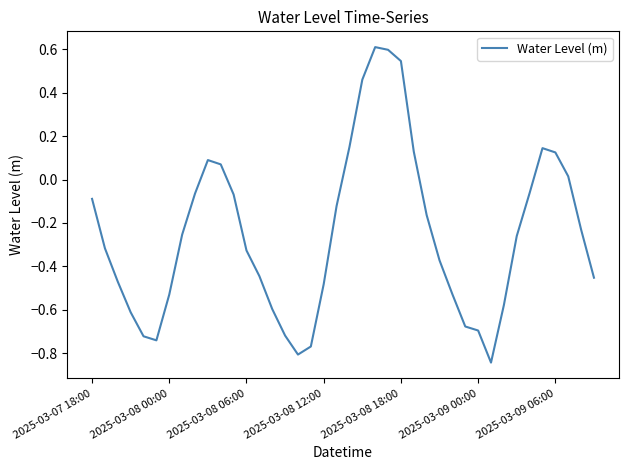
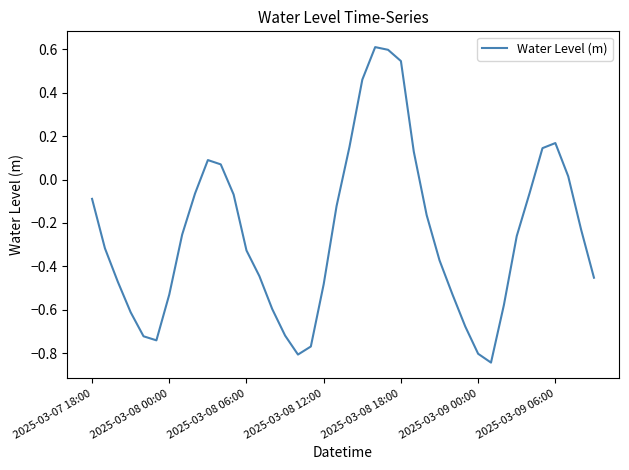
2025-03-09 00:00: -0.70 -> -0.80
2025-03-09 06:00: 0.12 -> 0.17
